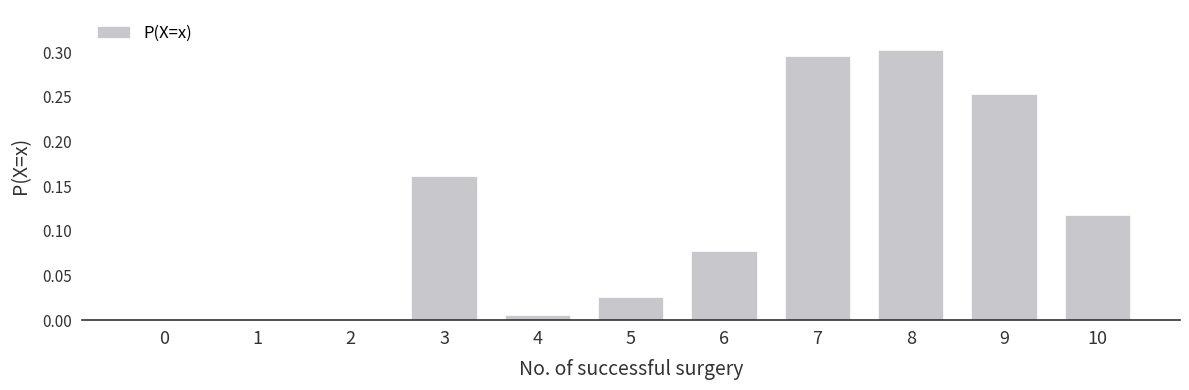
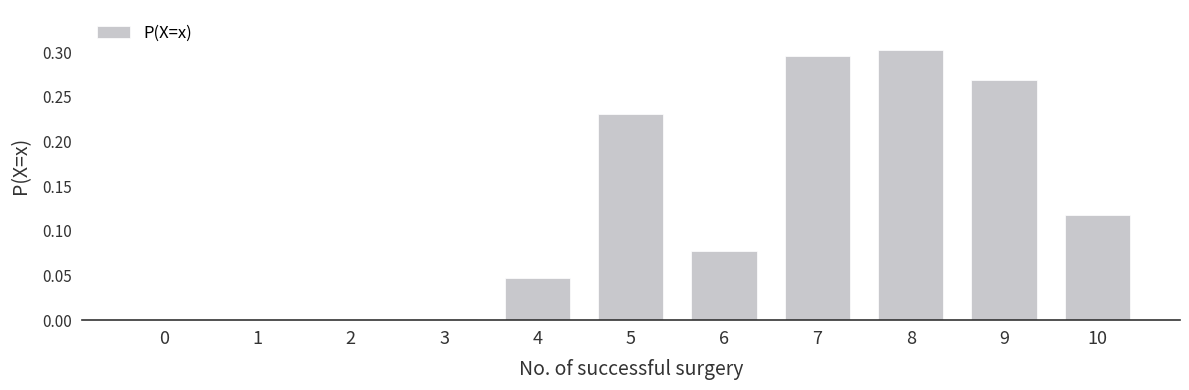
3: 0.16 -> 0.00
4: 0.01 -> 0.05
5: 0.03 -> 0.23
9: 0.25 -> 0.27
